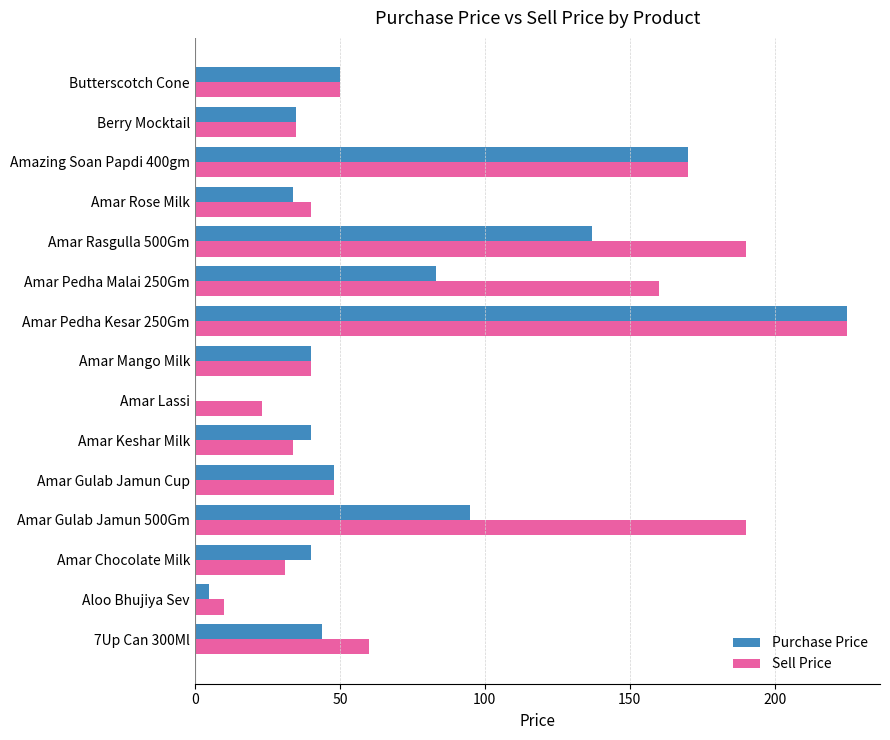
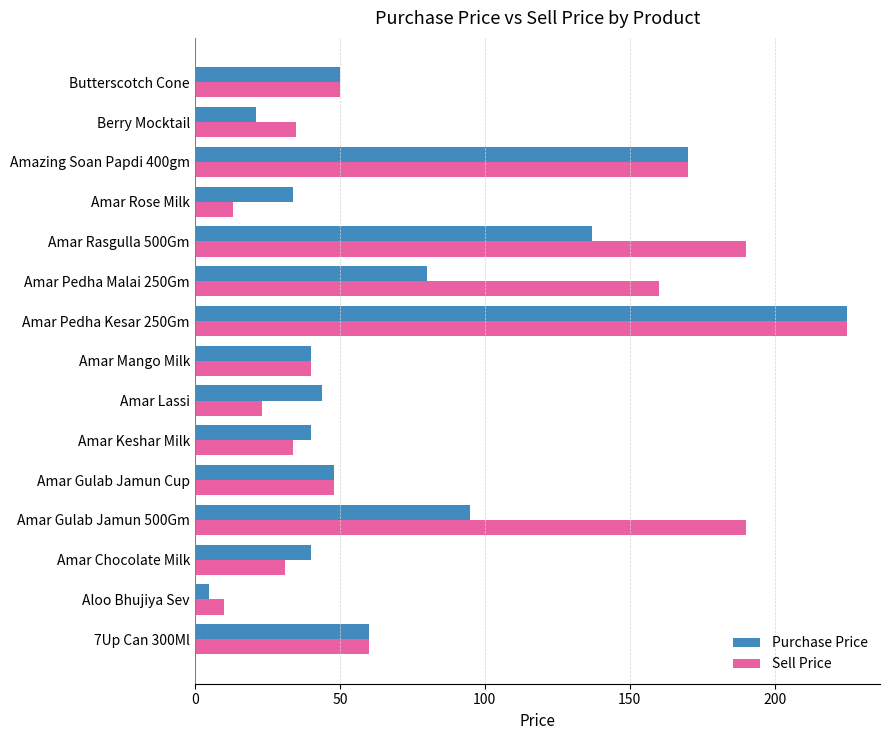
Purchase Price, Berry Mocktail: 35 -> 21
Sell Price, Amar Rose Milk: 40 -> 13
Purchase Price, Amar Pedha Malai 250Gm: 83 -> 80
Purchase Price, Amar Lassi: 0 -> 44
Purchase Price, 7Up Can 300Ml: 44 -> 60
